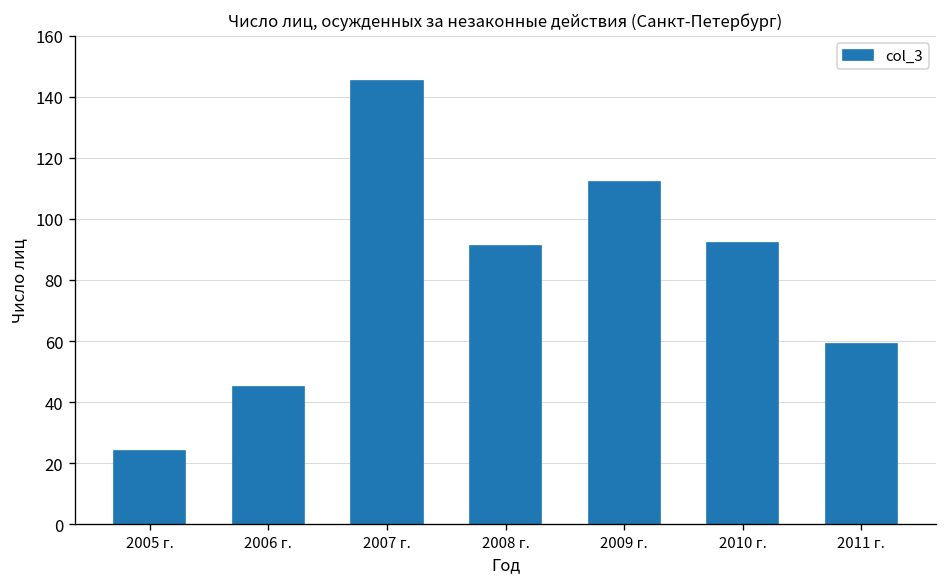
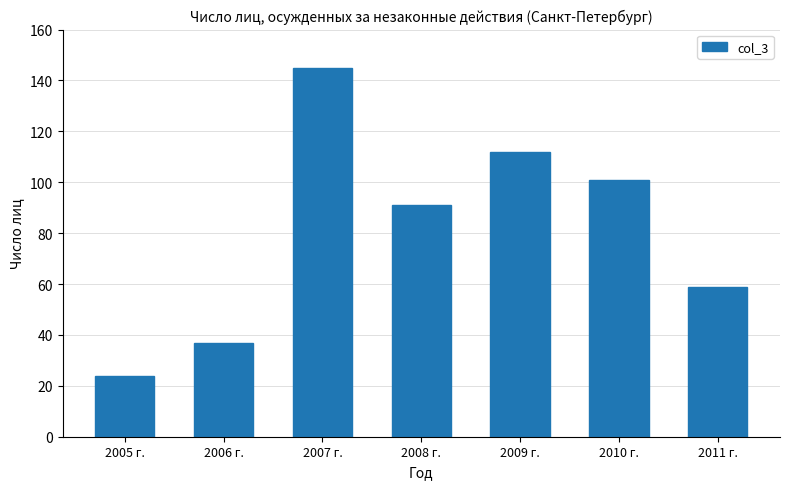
2006 г.: 45 -> 37
2010 г.: 92 -> 101
